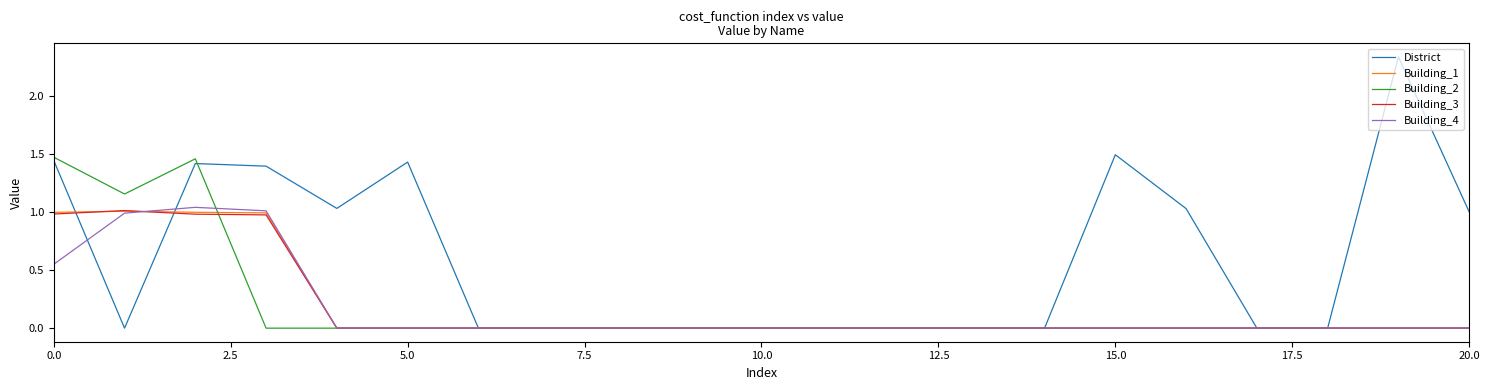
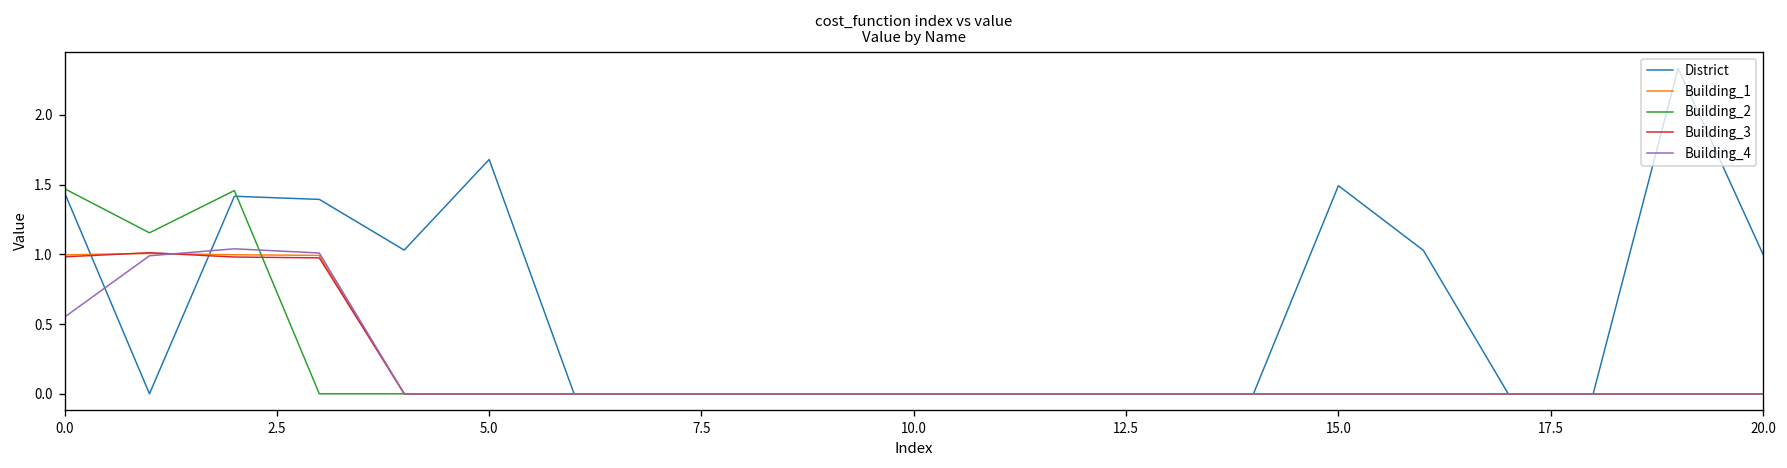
District, 5.0: 1.43 -> 1.68
